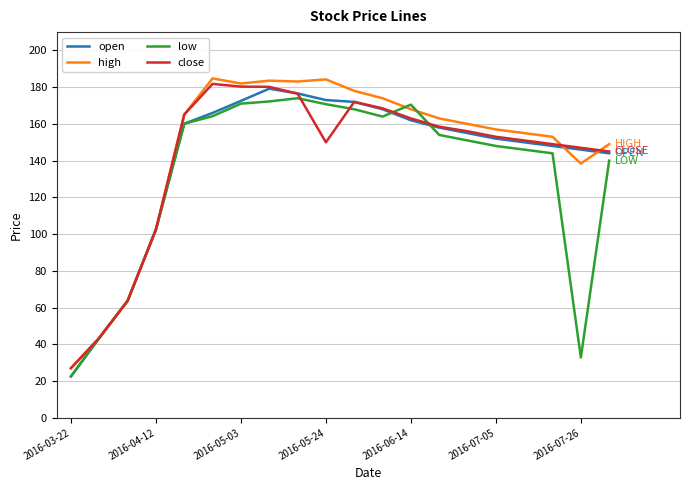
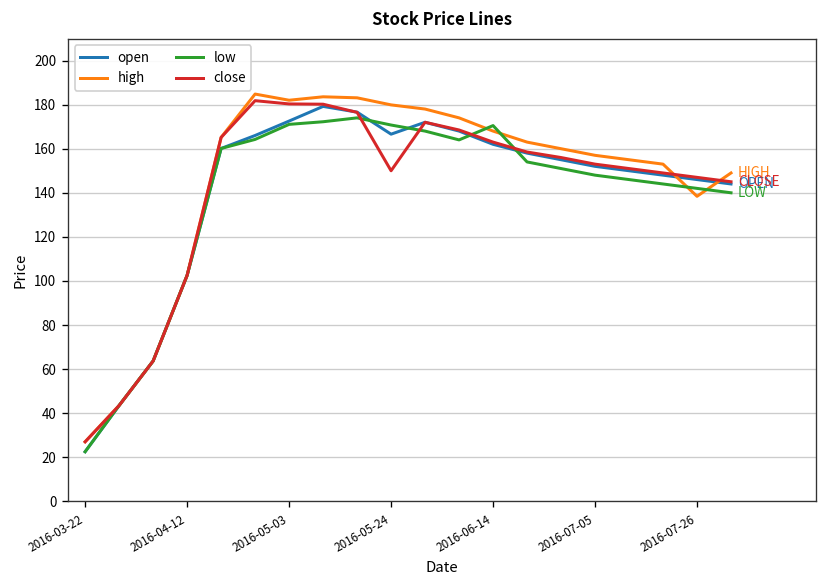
open, 2016-05-24: 173 -> 167
high, 2016-05-24: 184 -> 180
low, 2016-07-26: 33 -> 142
